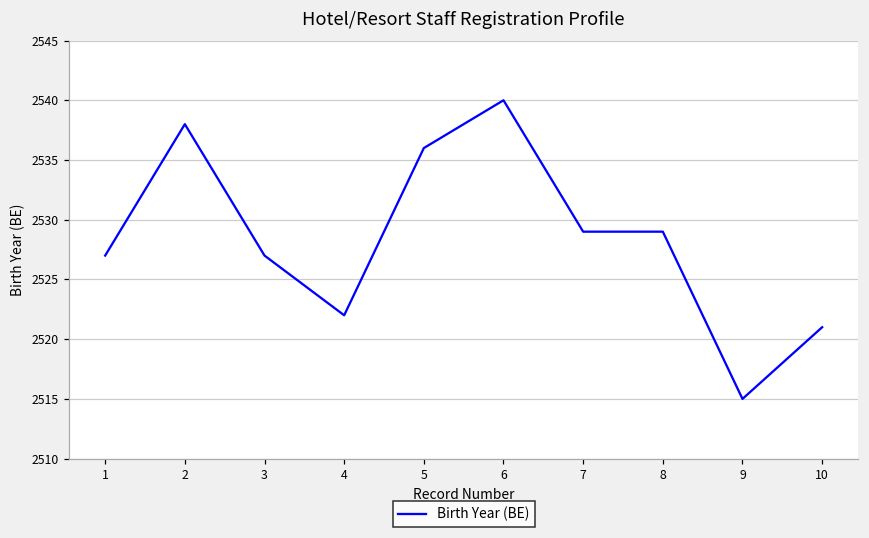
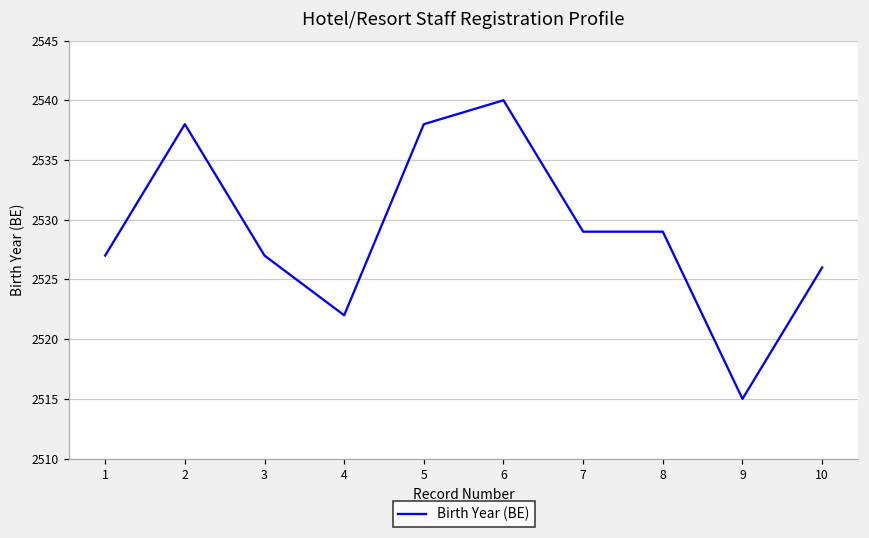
5: 2536 -> 2538
10: 2521 -> 2526
